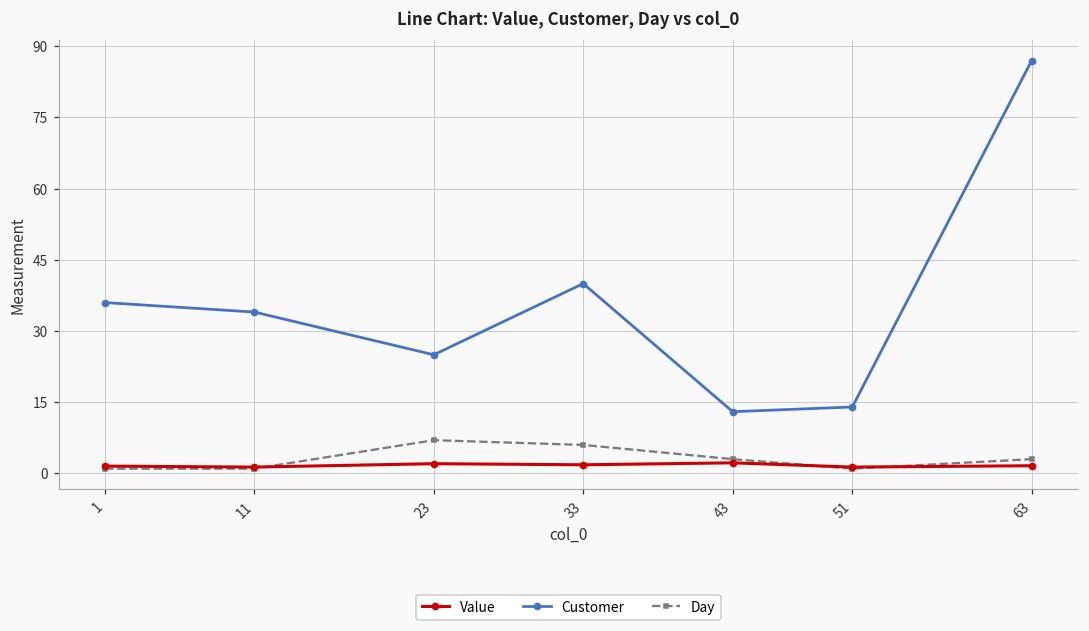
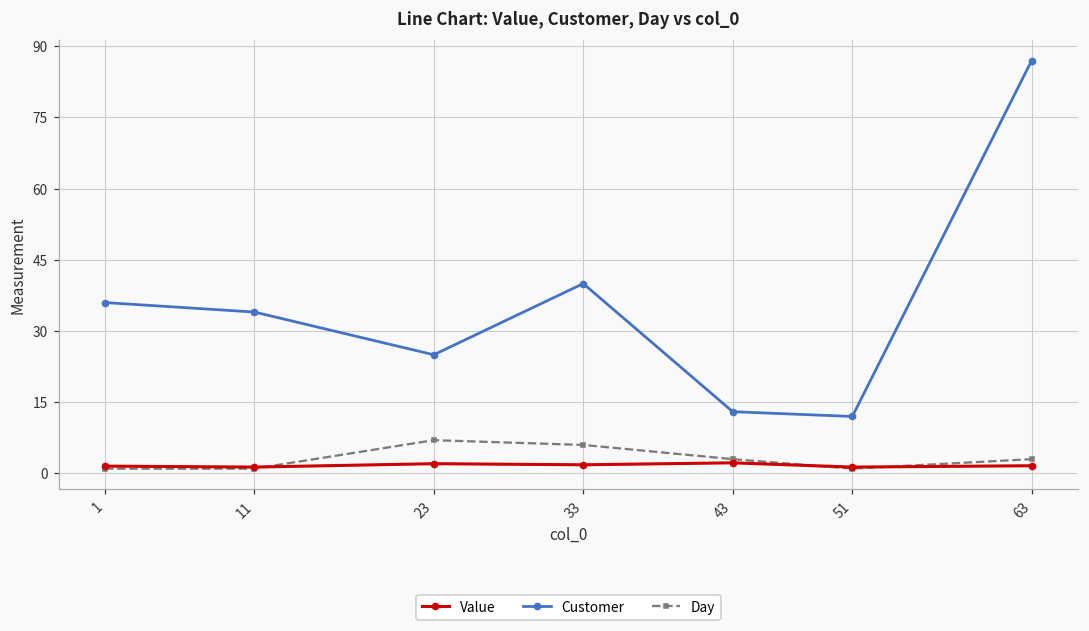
Customer, 51: 14 -> 12
